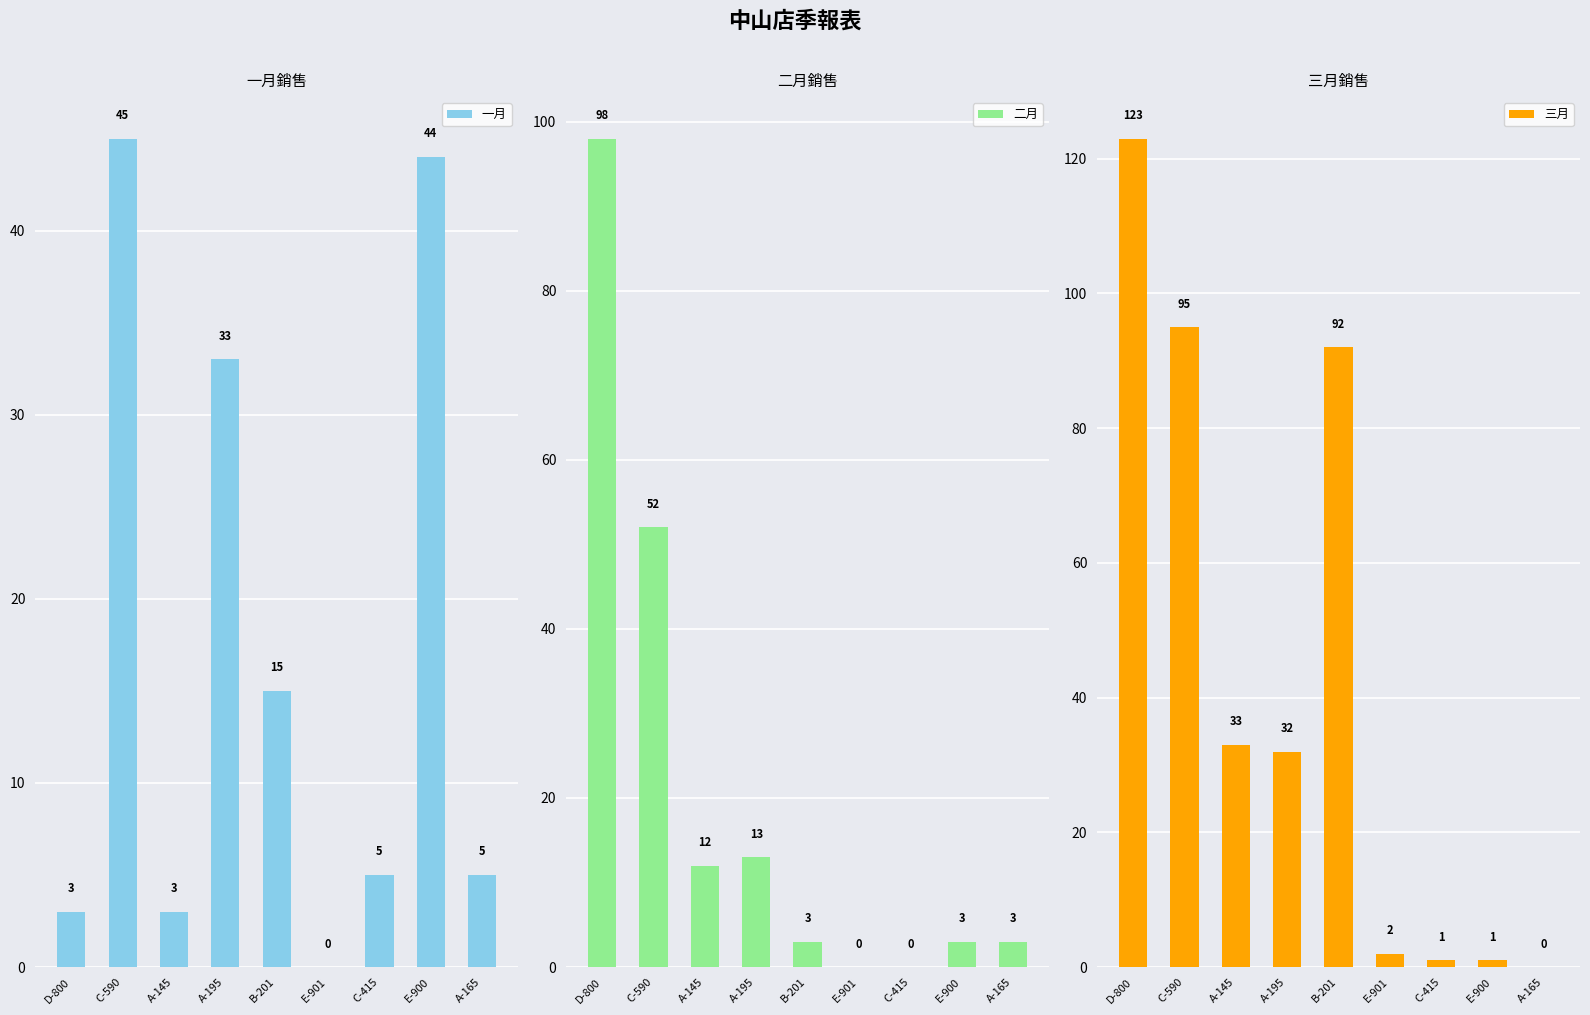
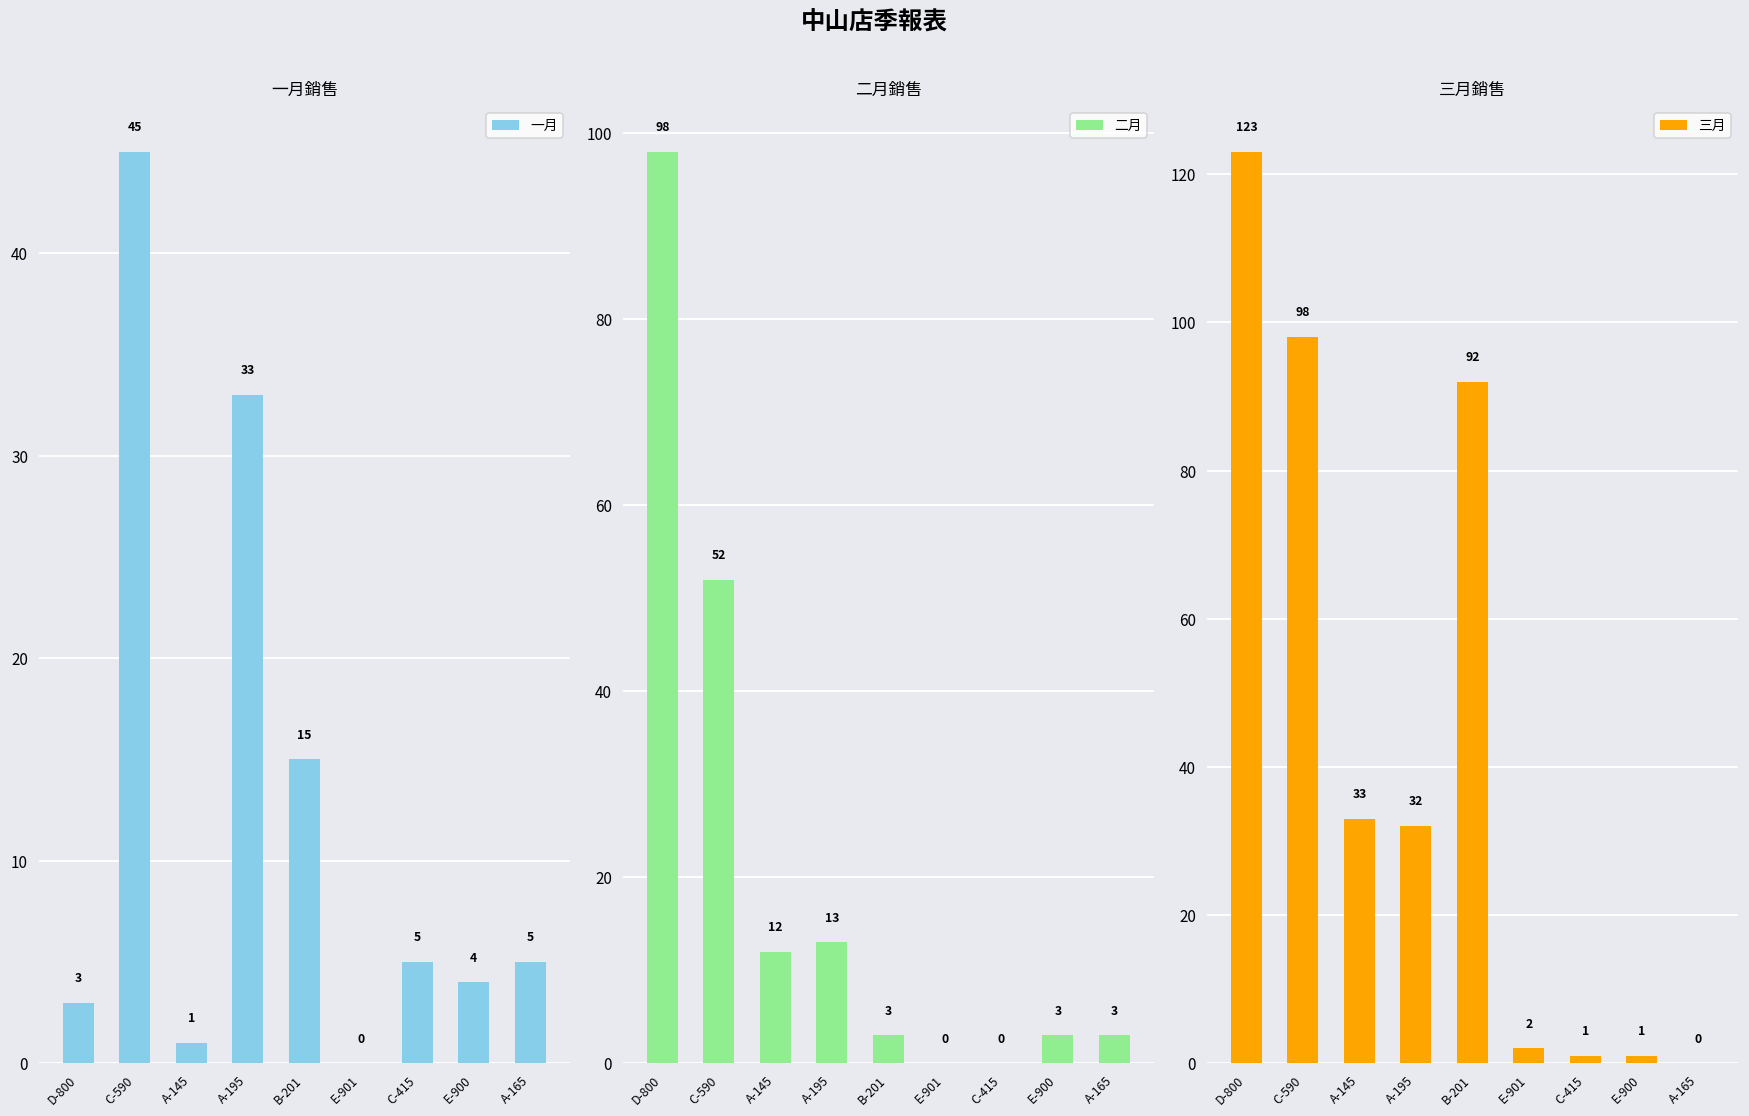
一月銷售, A-145: 3 -> 1
一月銷售, E-900: 44 -> 4
三月銷售, C-590: 95 -> 98
